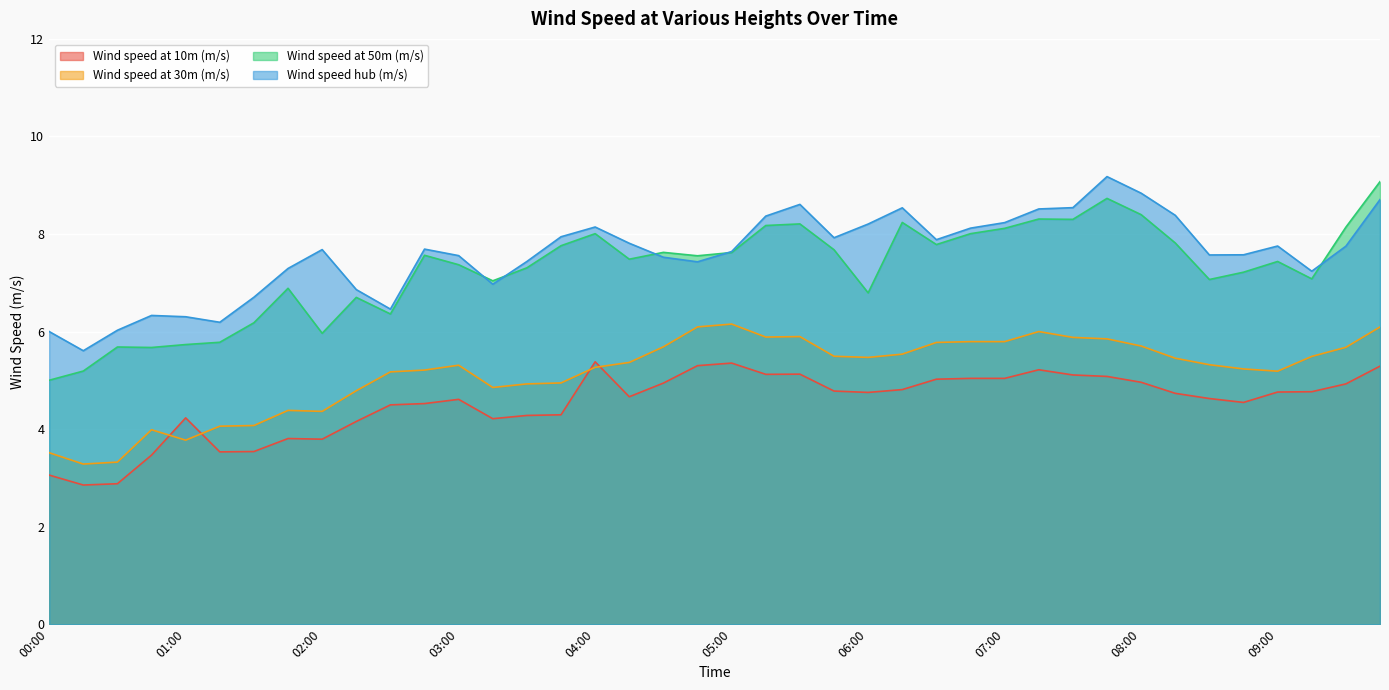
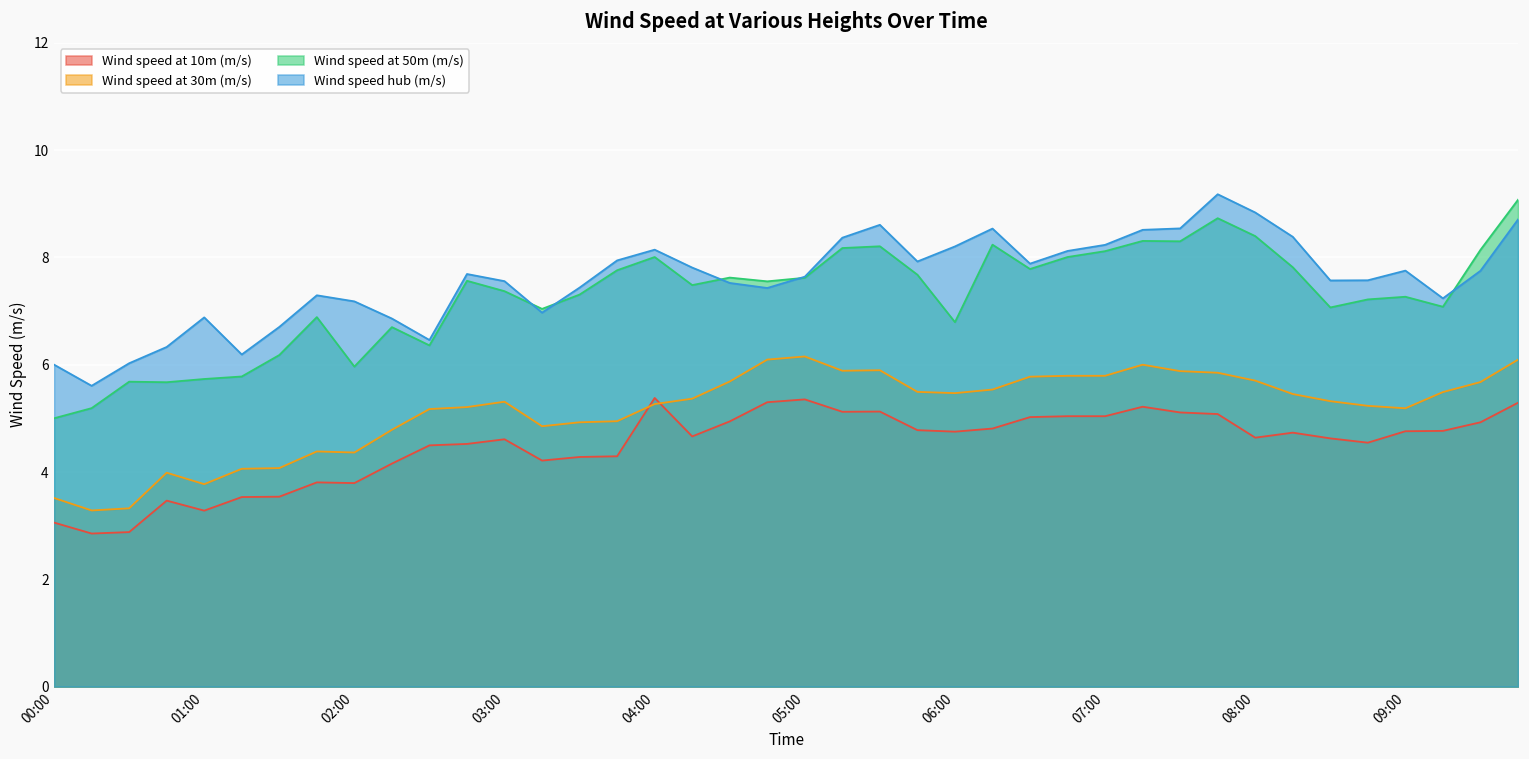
Wind speed at 10m (m/s), 01:00: 4.2 -> 3.3
Wind speed hub (m/s), 01:00: 6.3 -> 6.9
Wind speed hub (m/s), 02:00: 7.7 -> 7.2
Wind speed at 10m (m/s), 08:00: 5.0 -> 4.6
Wind speed at 50m (m/s), 09:00: 7.4 -> 7.3
